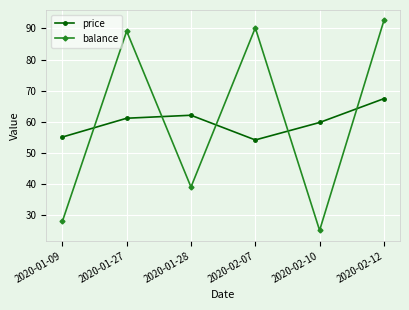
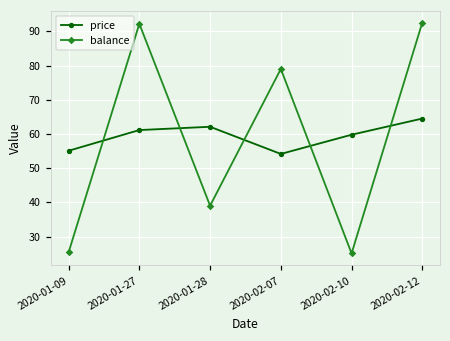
balance, 2020-01-09: 28 -> 25
balance, 2020-01-27: 89 -> 92
balance, 2020-02-07: 90 -> 79
price, 2020-02-12: 67 -> 65
